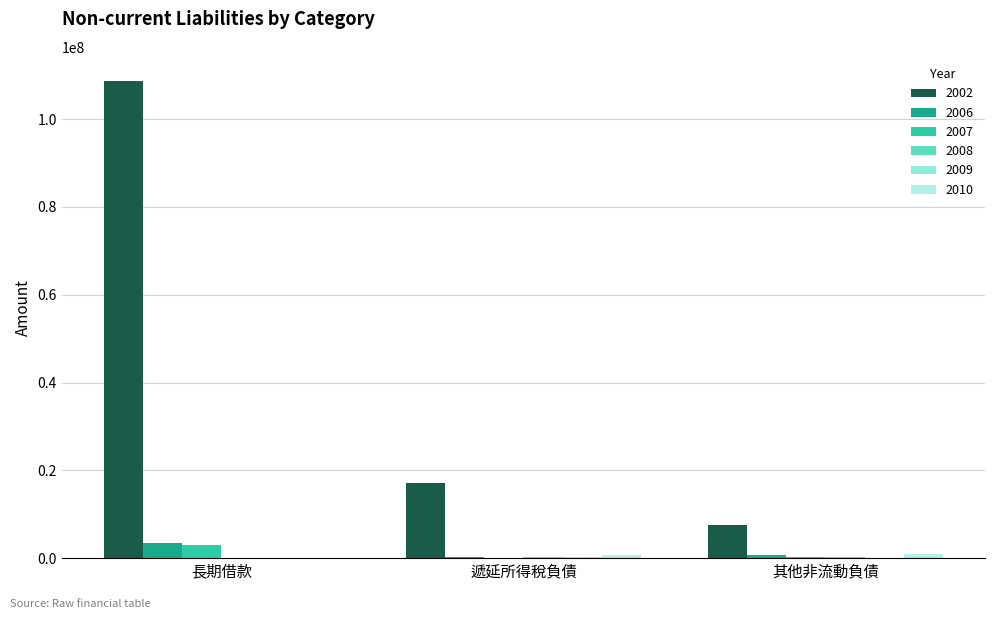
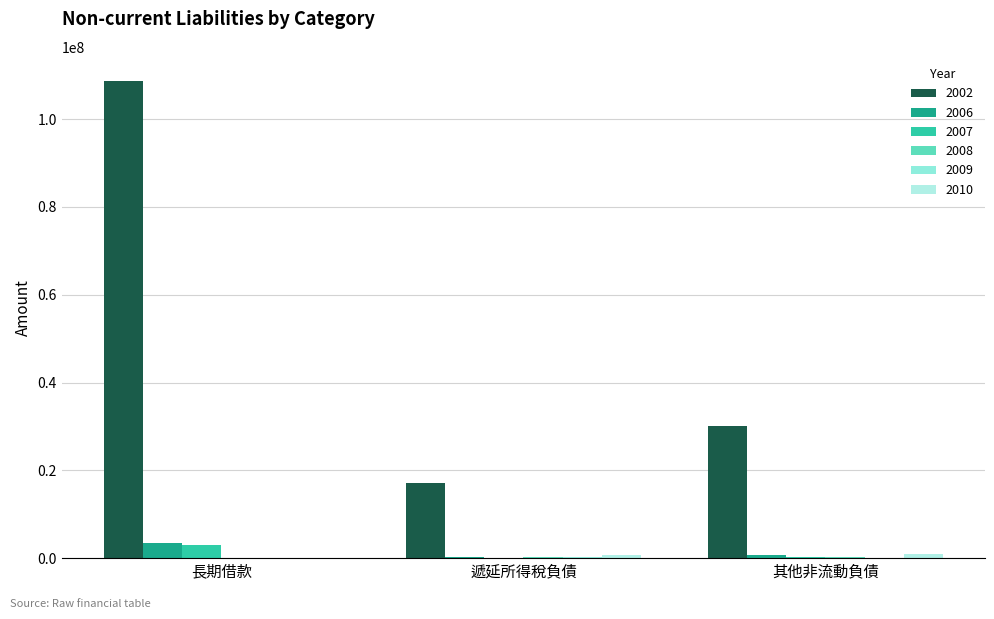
2002, 其他非流動負債: 8000000 -> 30000000
